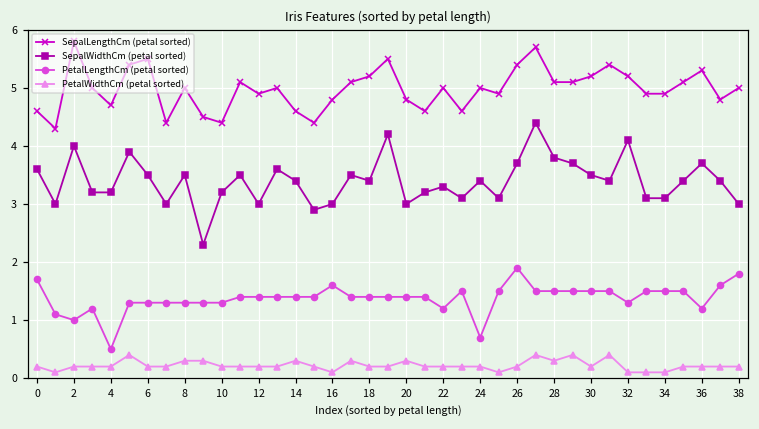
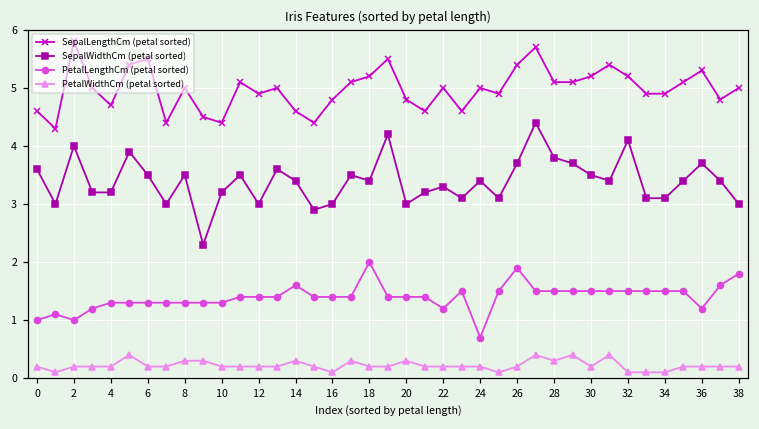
PetalLengthCm (petal sorted), 0: 1.7 -> 1.0
PetalLengthCm (petal sorted), 4: 0.5 -> 1.3
PetalLengthCm (petal sorted), 14: 1.4 -> 1.6
PetalLengthCm (petal sorted), 16: 1.6 -> 1.4
PetalLengthCm (petal sorted), 18: 1.4 -> 2.0
PetalLengthCm (petal sorted), 32: 1.3 -> 1.5
